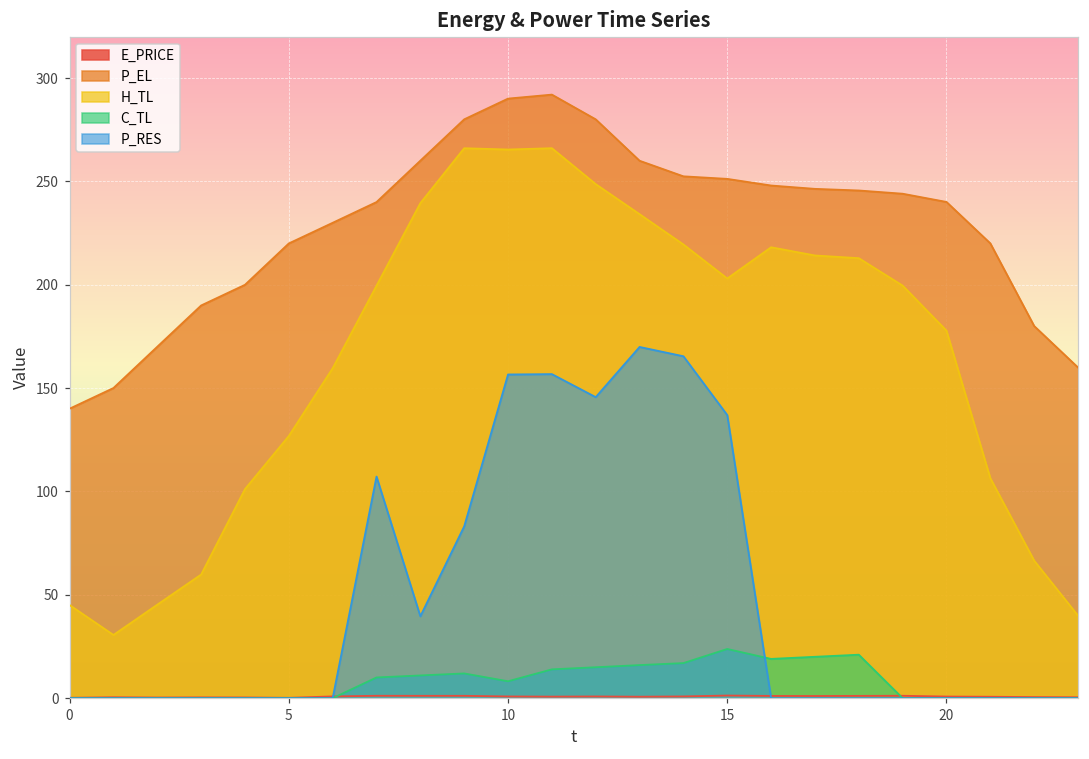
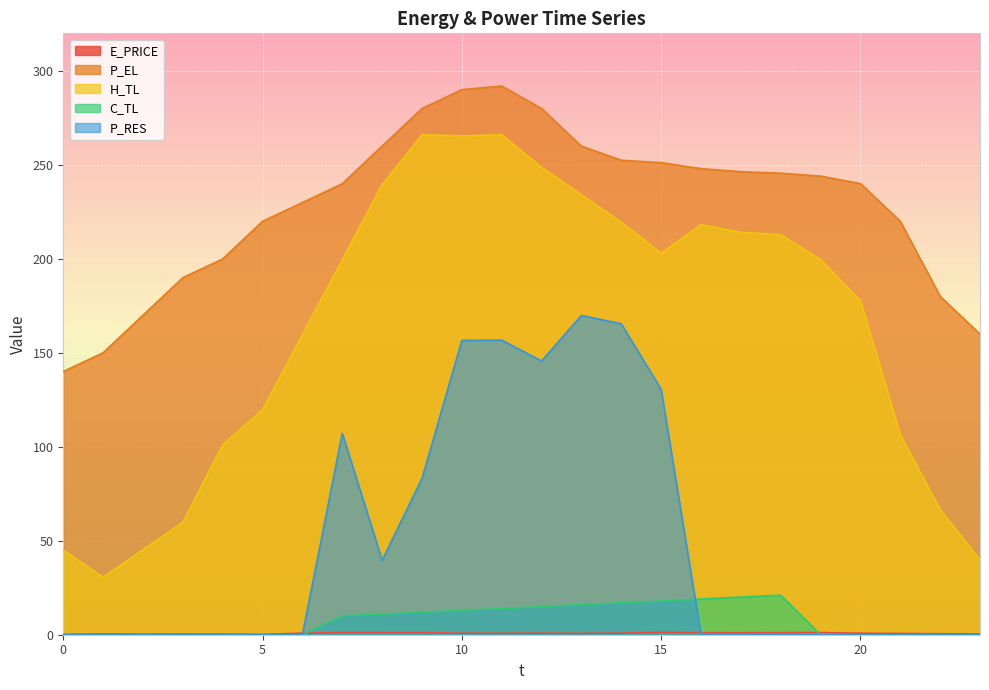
H_TL, 5: 127 -> 120
C_TL, 10: 8 -> 13
C_TL, 15: 24 -> 18
P_RES, 15: 137 -> 131
